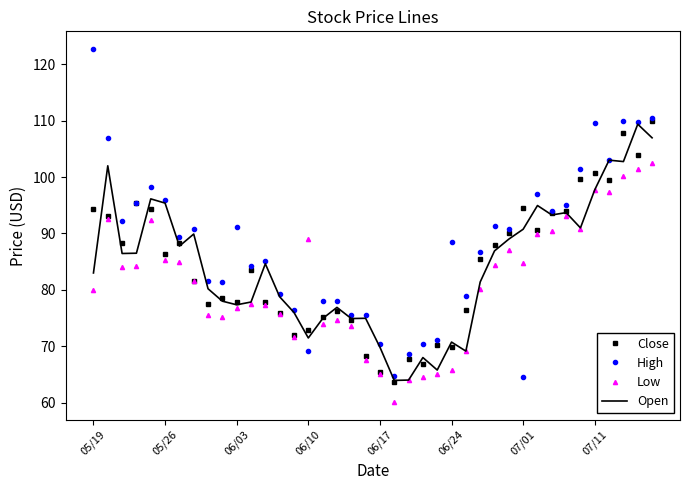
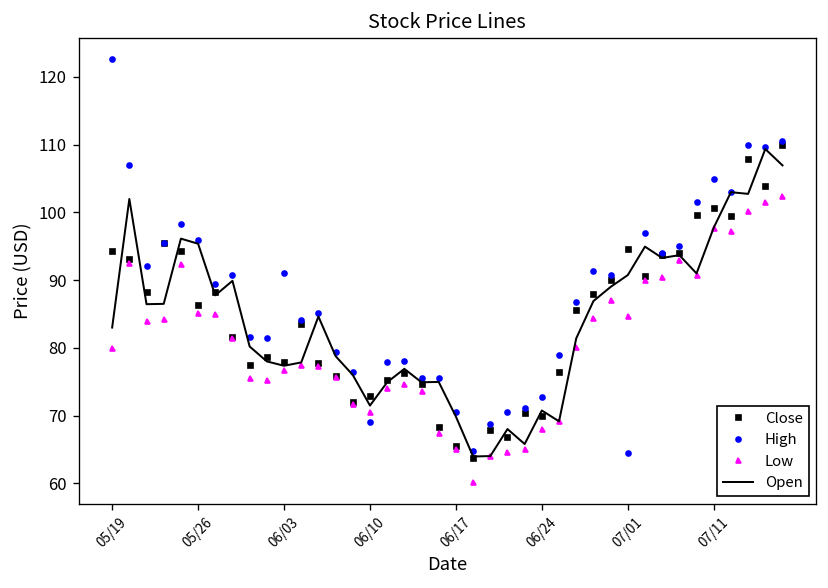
Low, 06/10: 89 -> 71
High, 06/24: 89 -> 73
Low, 06/24: 66 -> 68
High, 07/11: 110 -> 105
